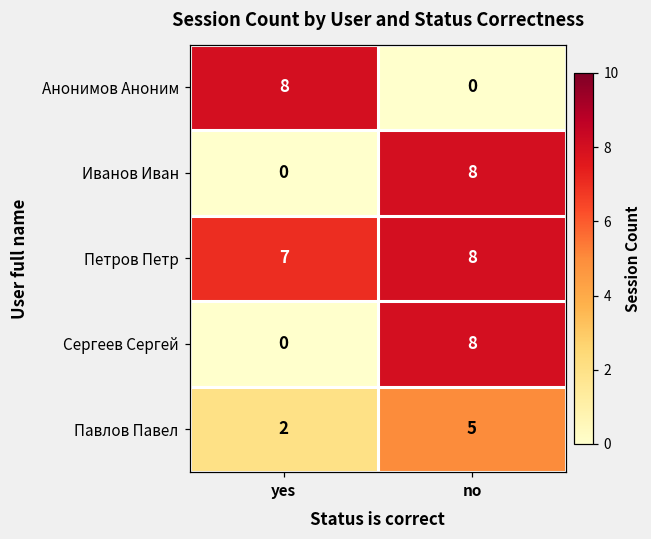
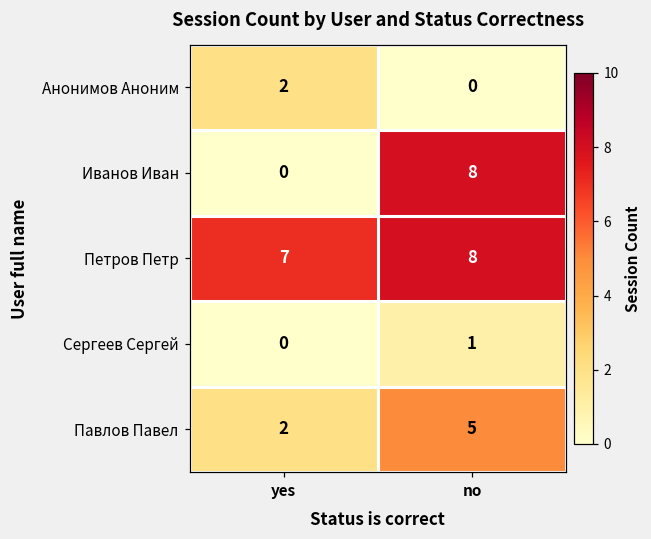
Анонимов Аноним, yes: 8 -> 2
Сергеев Сергей, no: 8 -> 1
